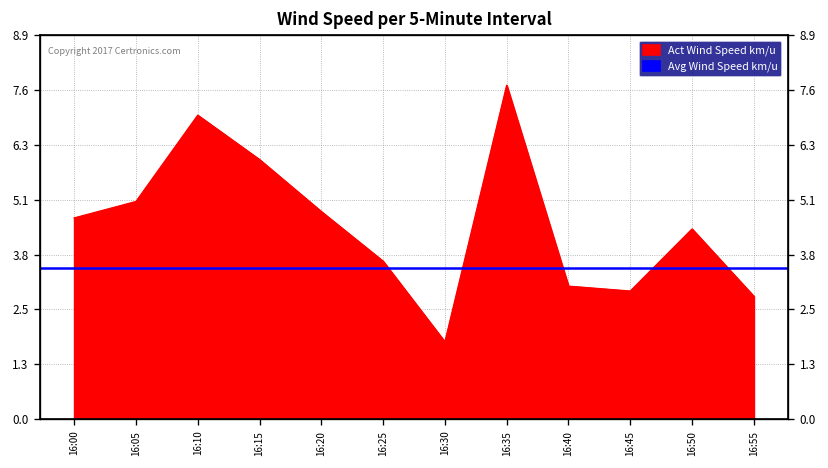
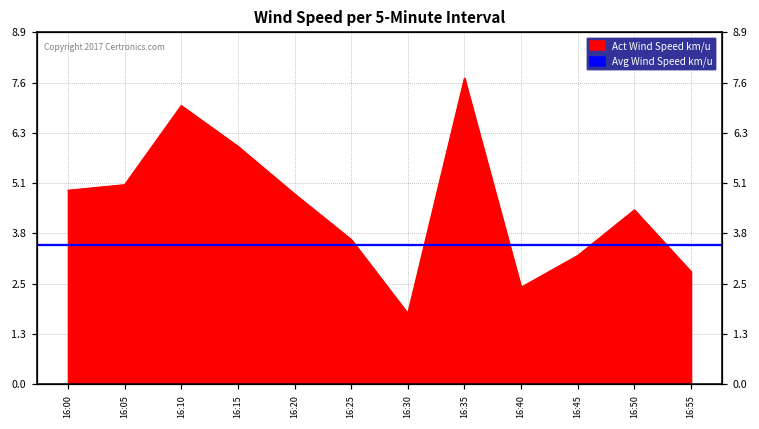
16:00: 4.7 -> 4.9
16:40: 3.1 -> 2.4
16:45: 3.0 -> 3.2
